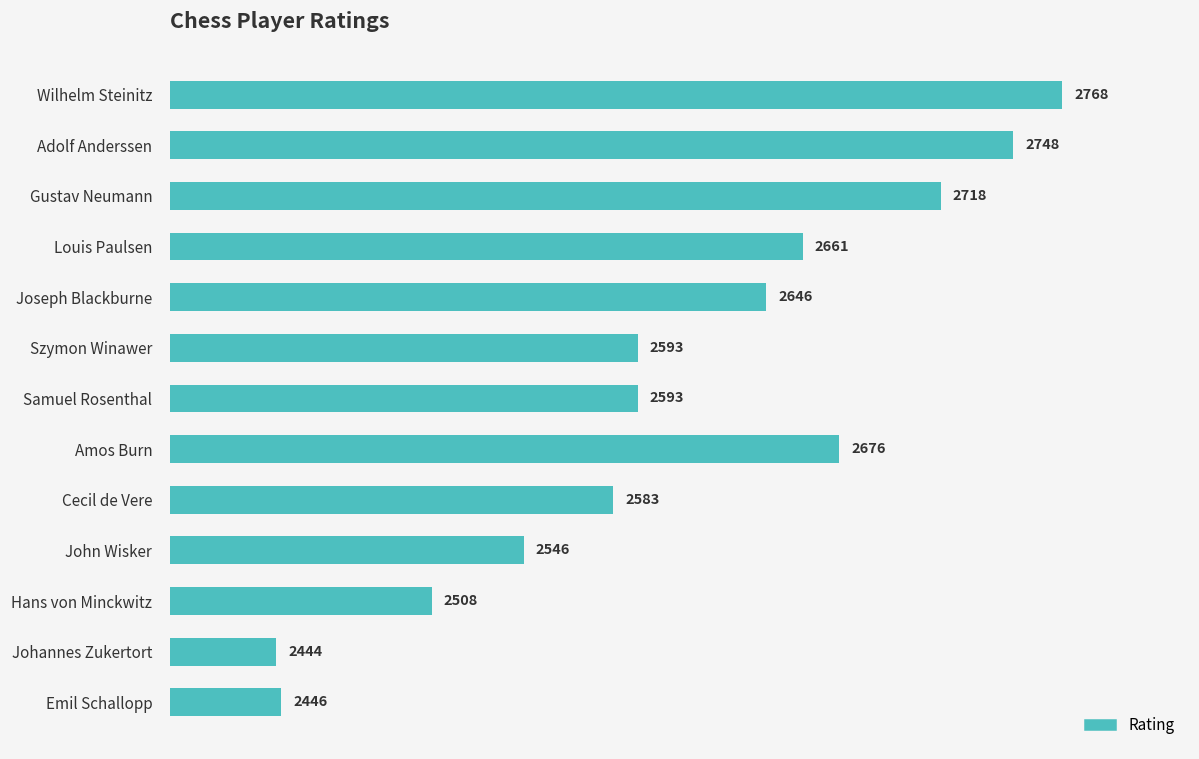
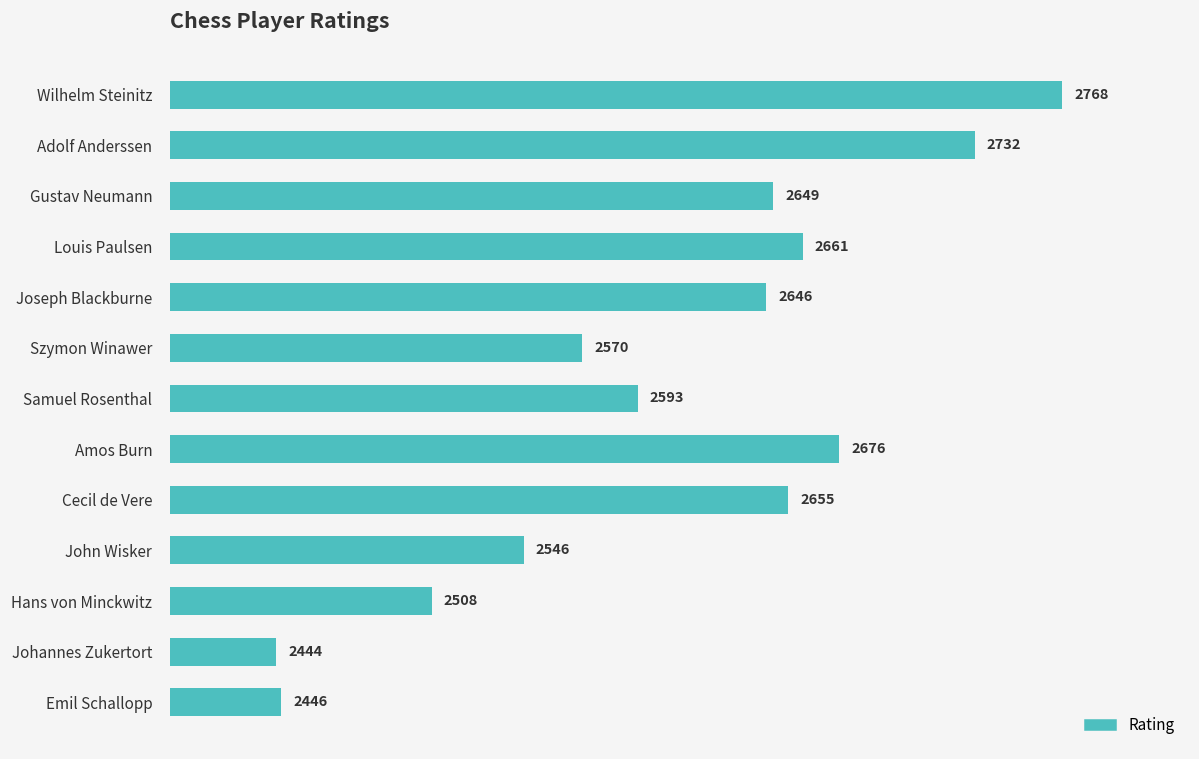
Adolf Anderssen: 2748 -> 2732
Gustav Neumann: 2718 -> 2649
Szymon Winawer: 2593 -> 2570
Cecil de Vere: 2583 -> 2655
